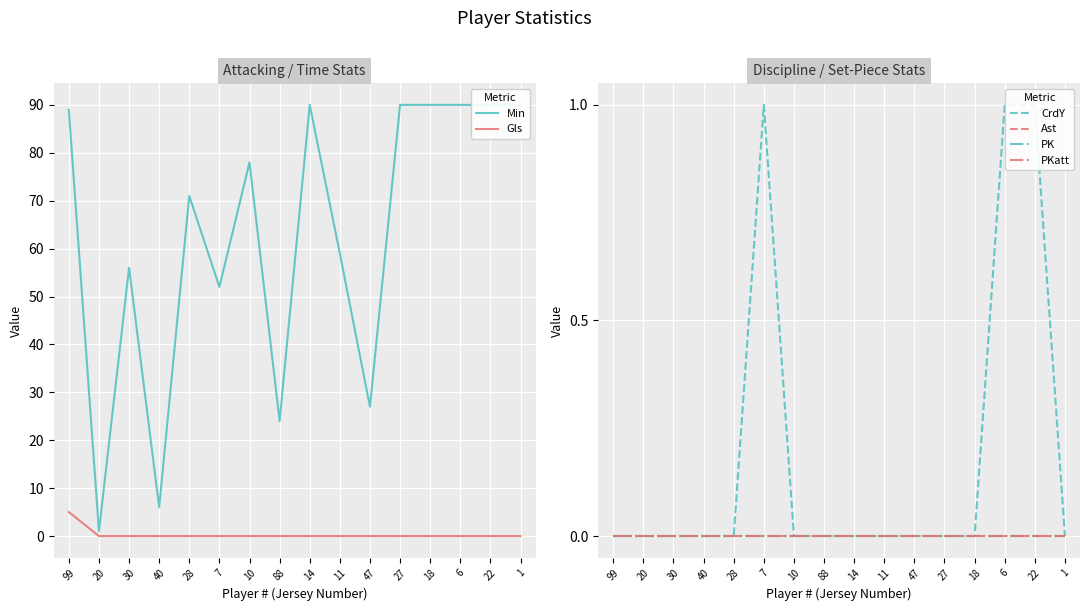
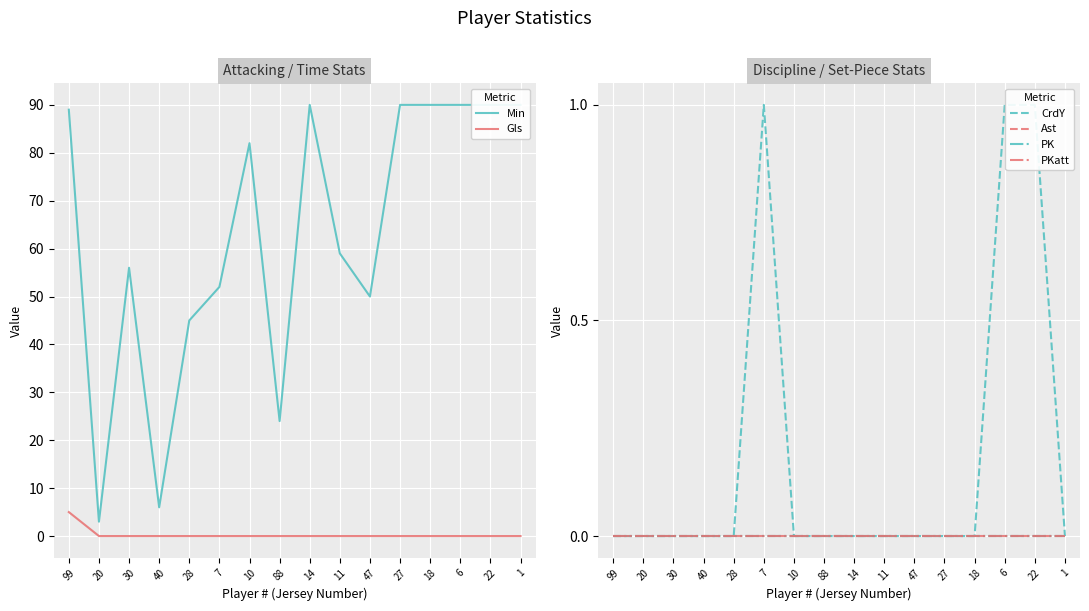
Attacking / Time Stats, Min, 20: 1 -> 3
Attacking / Time Stats, Min, 28: 71 -> 45
Attacking / Time Stats, Min, 10: 78 -> 82
Attacking / Time Stats, Min, 47: 27 -> 50
